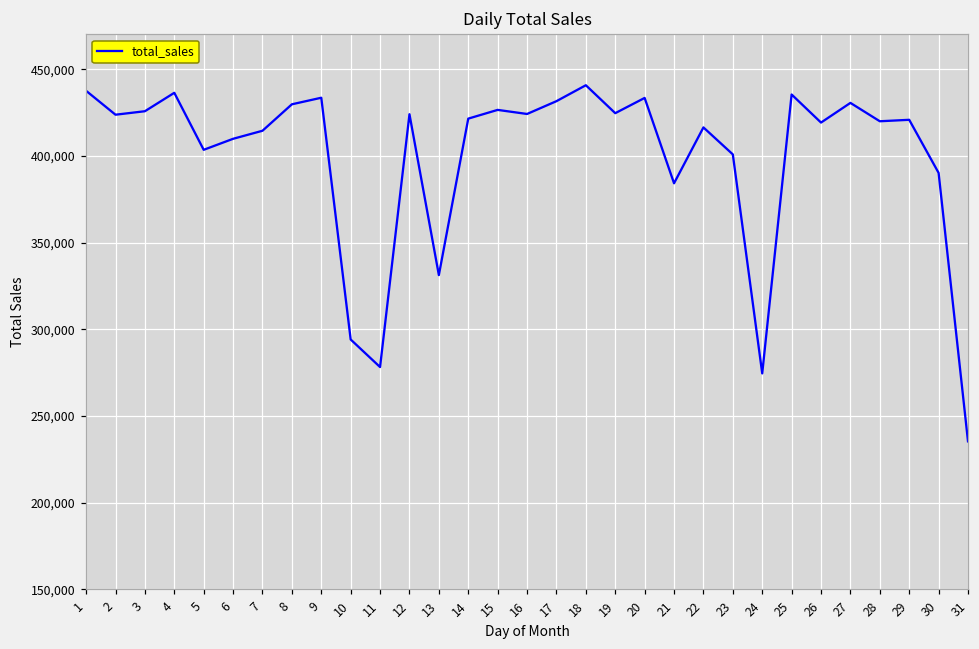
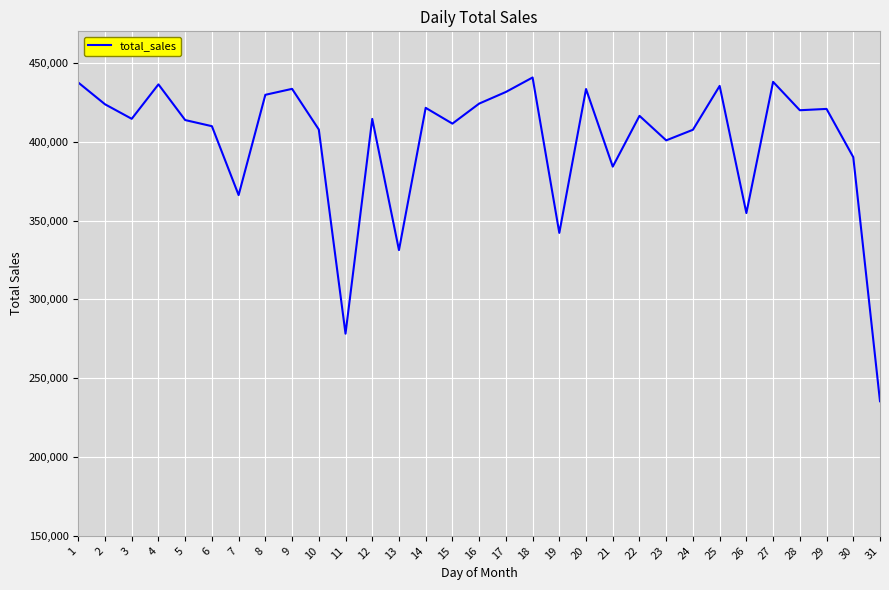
3: 426,000 -> 415,000
5: 403,000 -> 414,000
7: 414,000 -> 366,000
10: 294,000 -> 408,000
12: 424,000 -> 414,000
15: 427,000 -> 411,000
19: 425,000 -> 342,000
24: 275,000 -> 408,000
26: 419,000 -> 355,000
27: 431,000 -> 438,000
